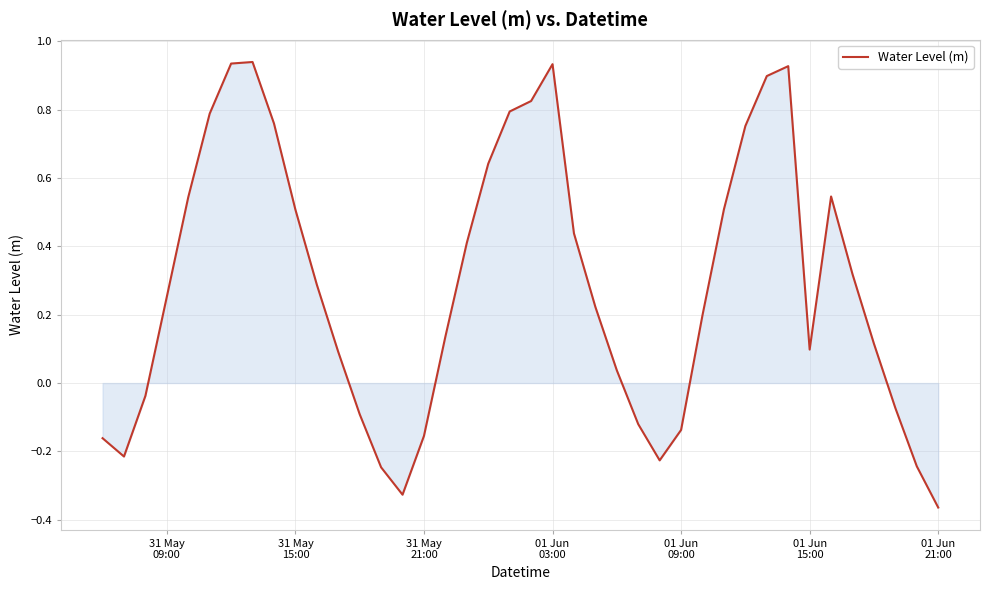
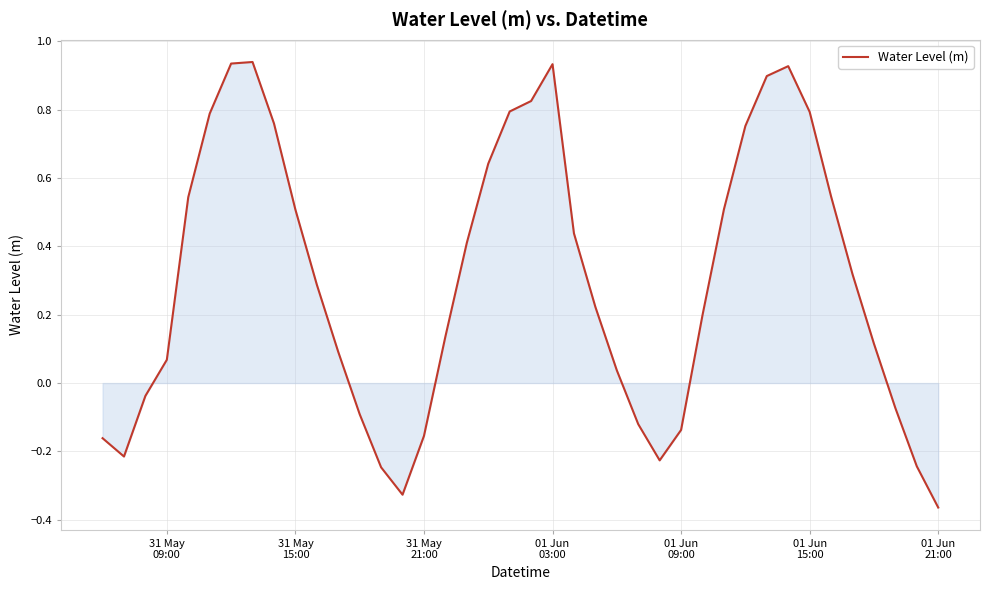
Water Level (m), 31 May 09:00: 0.25 -> 0.07
Water Level (m), 01 Jun 15:00: 0.10 -> 0.79
